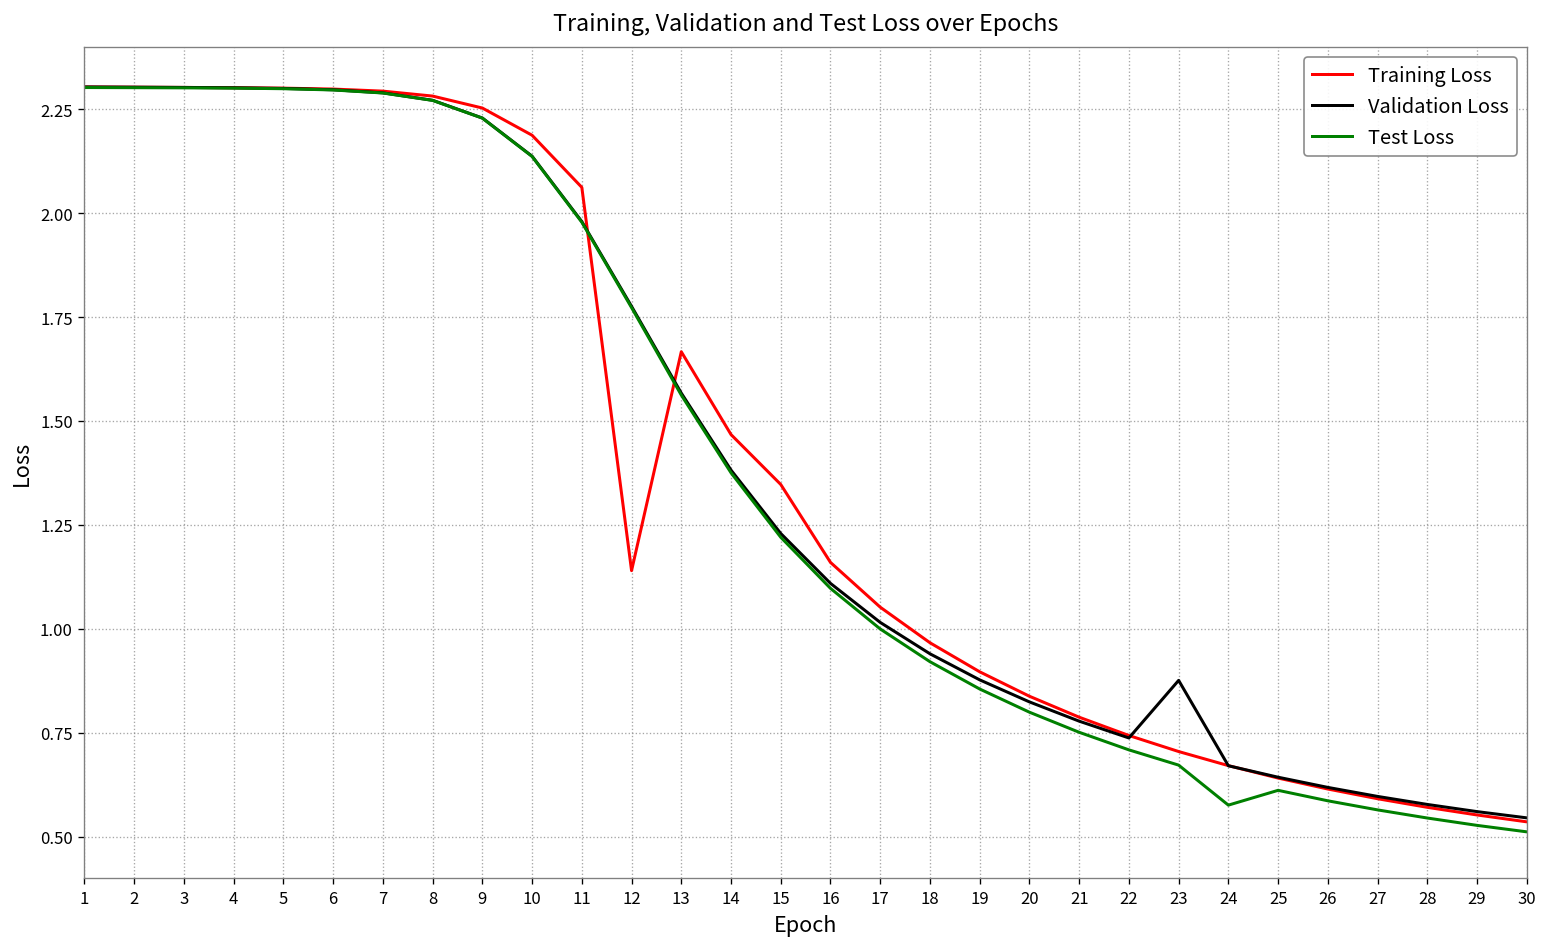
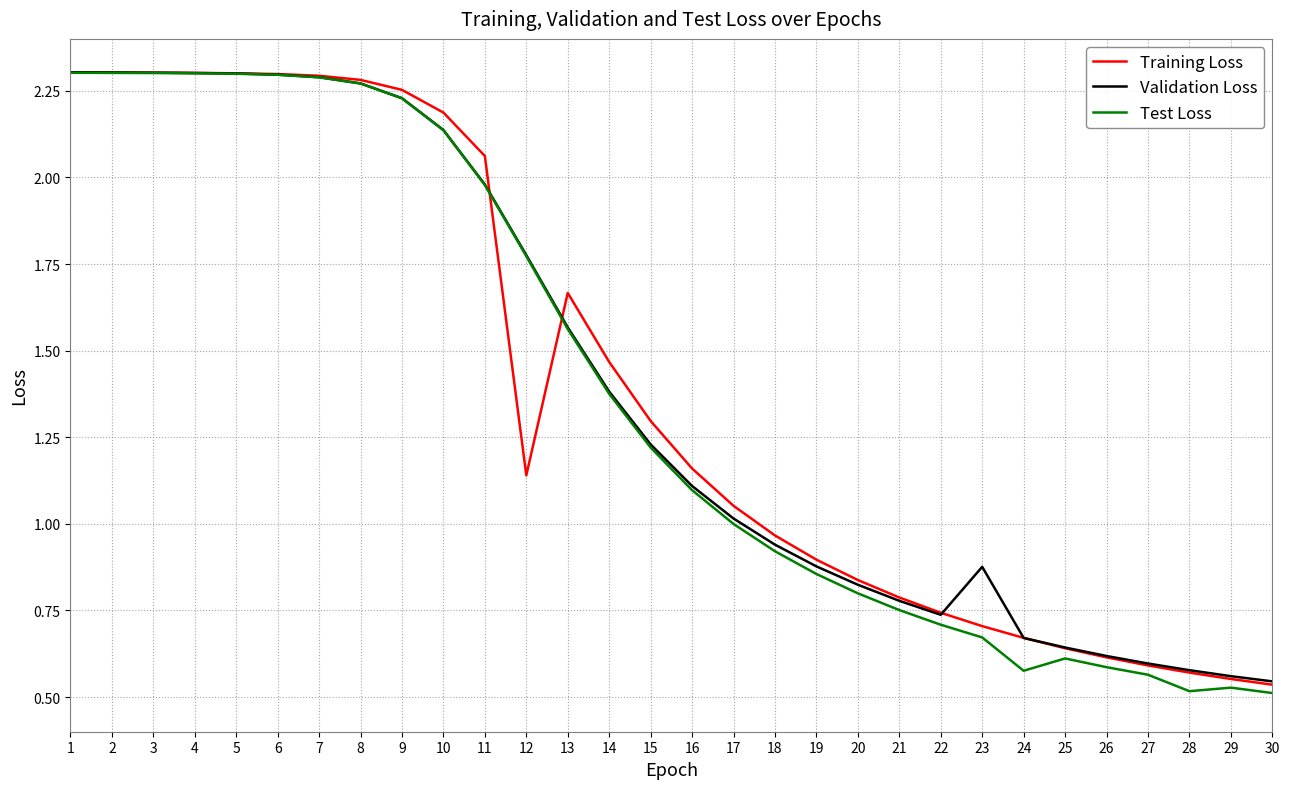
Training Loss, 15: 1.35 -> 1.30
Test Loss, 28: 0.54 -> 0.52
